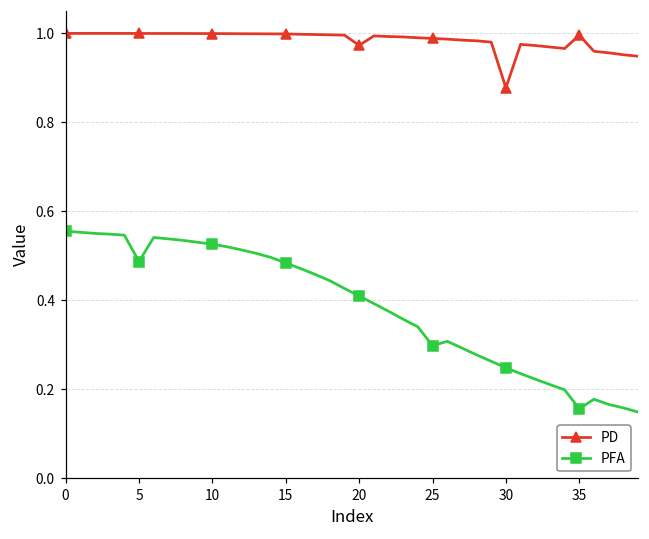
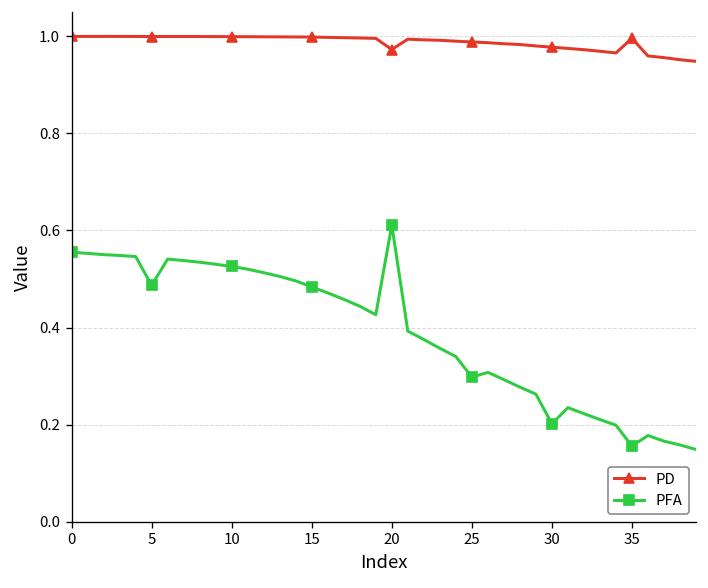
PFA, 20: 0.41 -> 0.61
PD, 30: 0.88 -> 0.98
PFA, 30: 0.25 -> 0.20
